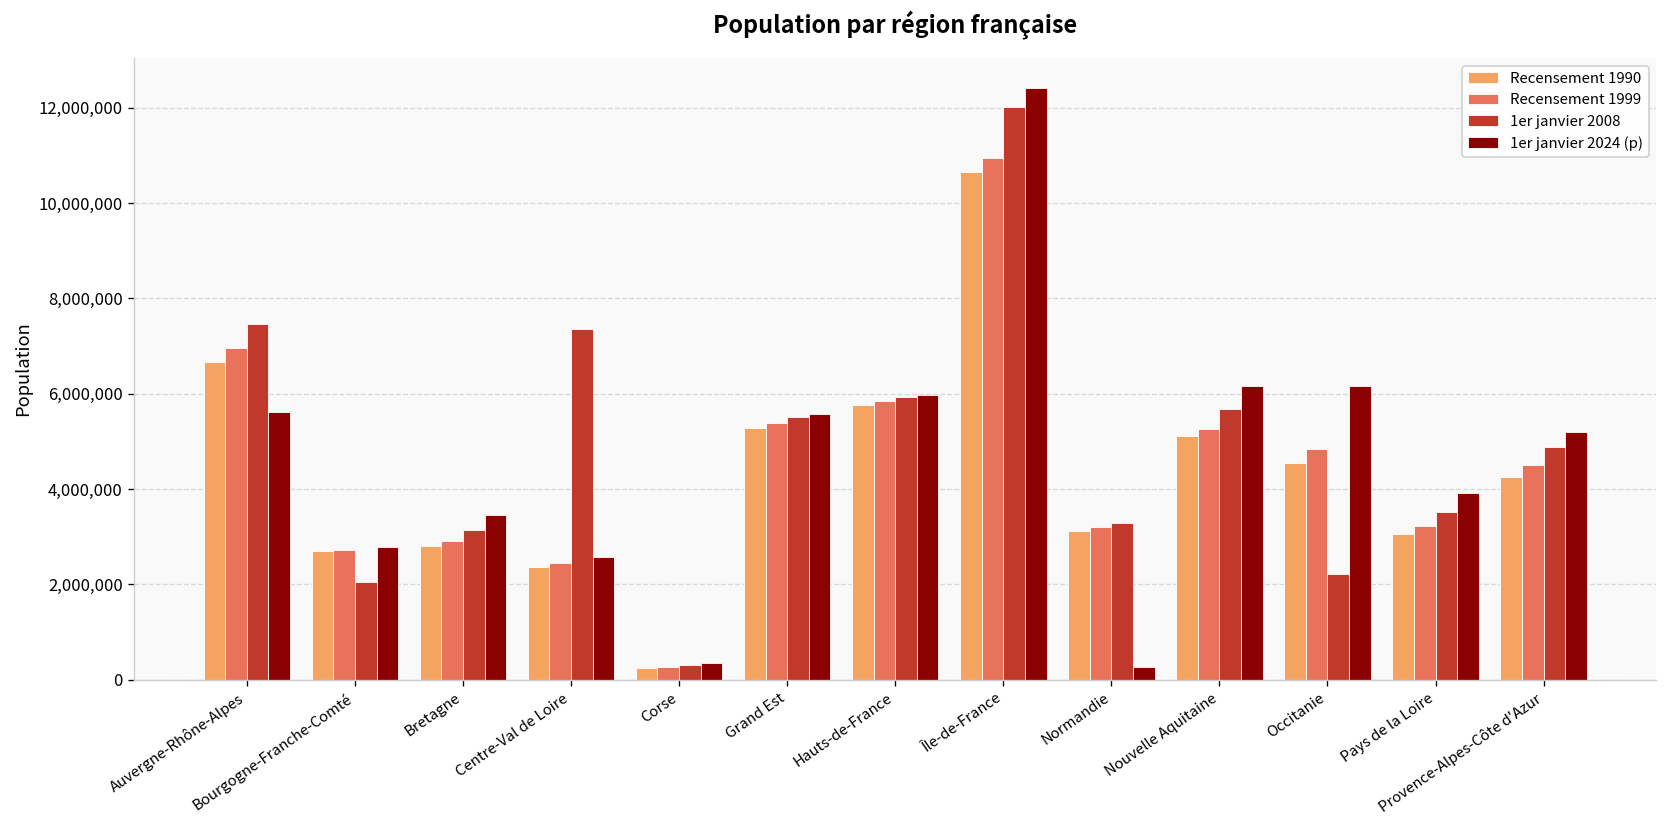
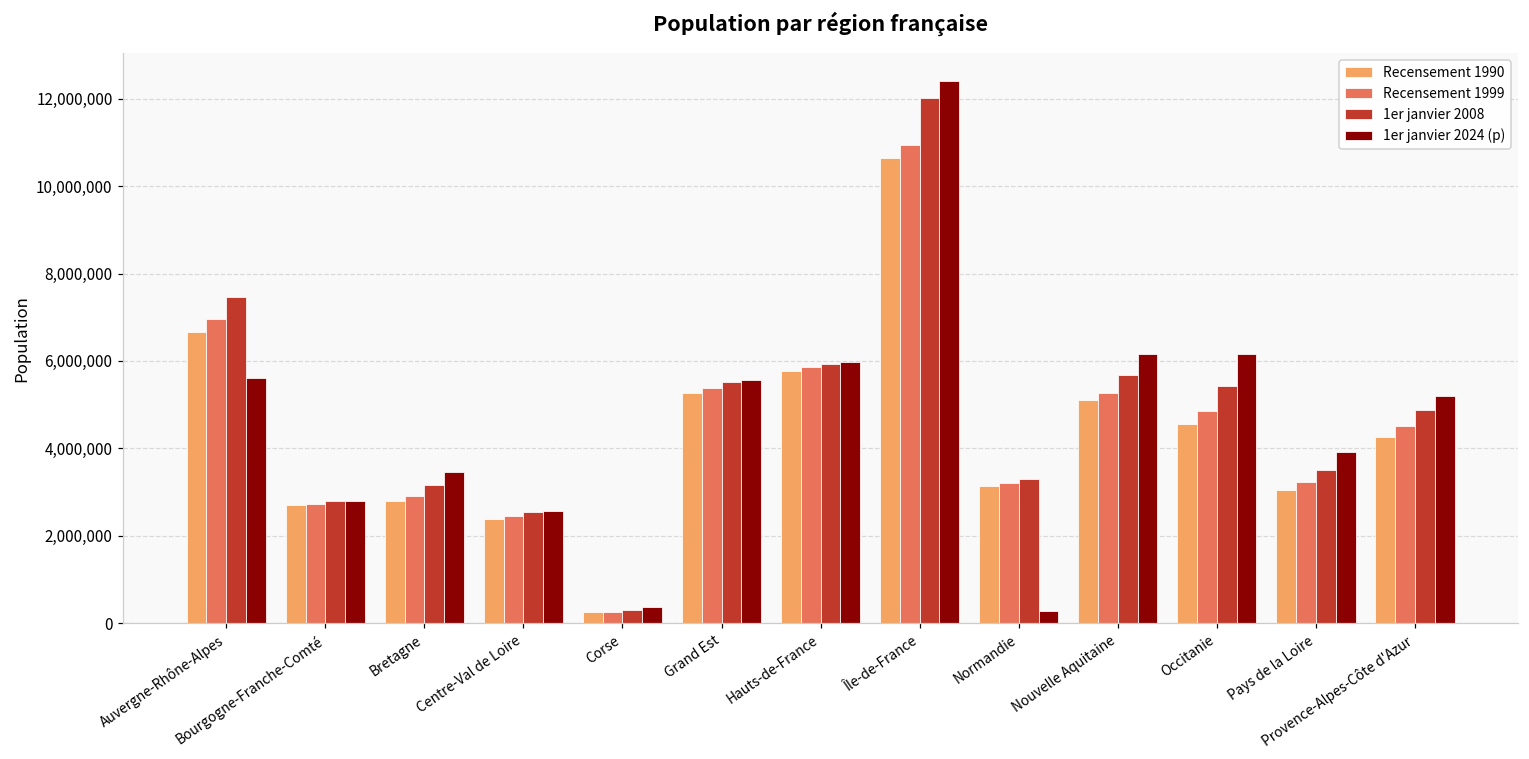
1er janvier 2008, Bourgogne-Franche-Comté: 2,100,000 -> 2,800,000
1er janvier 2008, Centre-Val de Loire: 7,400,000 -> 2,500,000
1er janvier 2008, Occitanie: 2,200,000 -> 5,400,000
